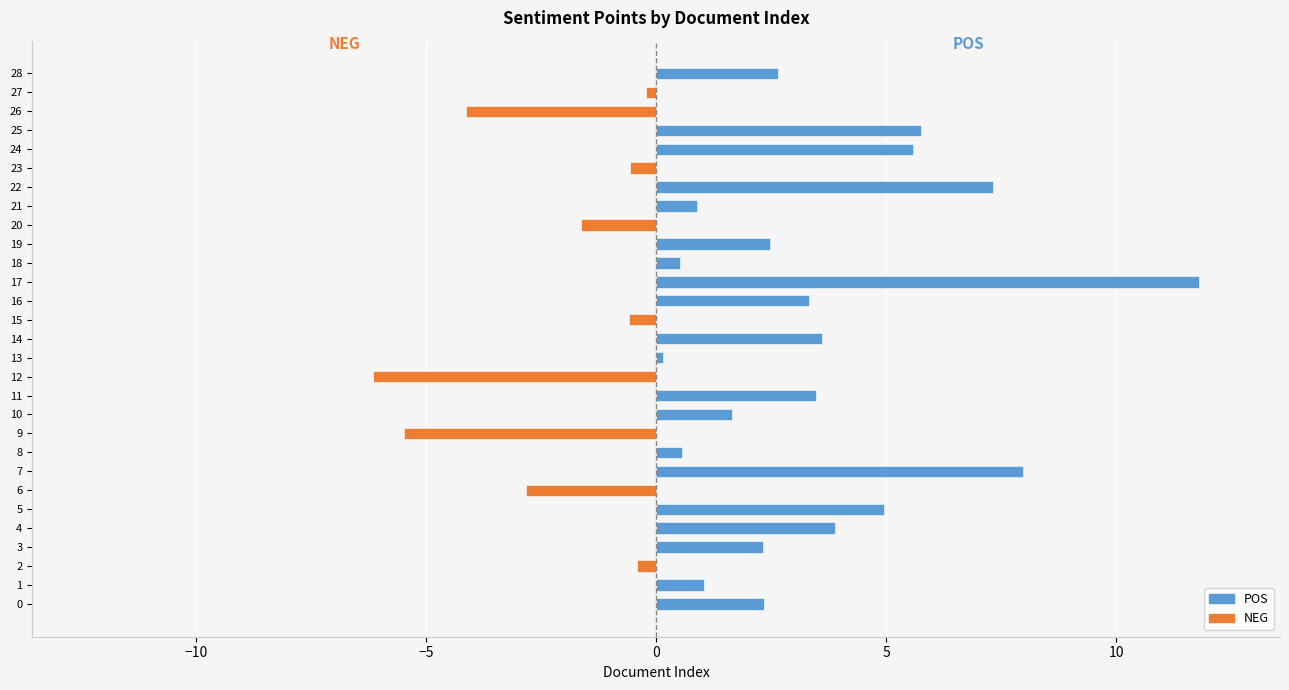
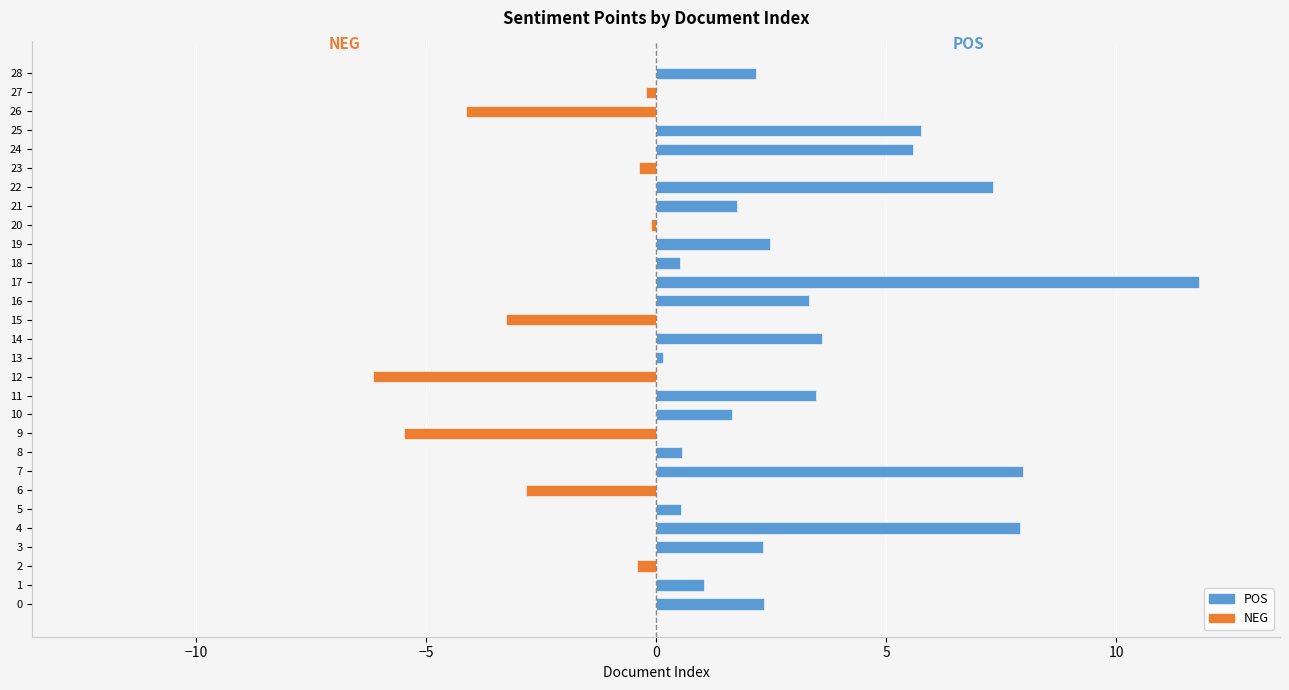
POS, 28: 2.6 -> 2.2
NEG, 23: -0.6 -> -0.4
POS, 21: 0.9 -> 1.8
NEG, 20: -1.6 -> -0.1
NEG, 15: -0.6 -> -3.3
POS, 5: 5.0 -> 0.5
POS, 4: 3.9 -> 7.9
